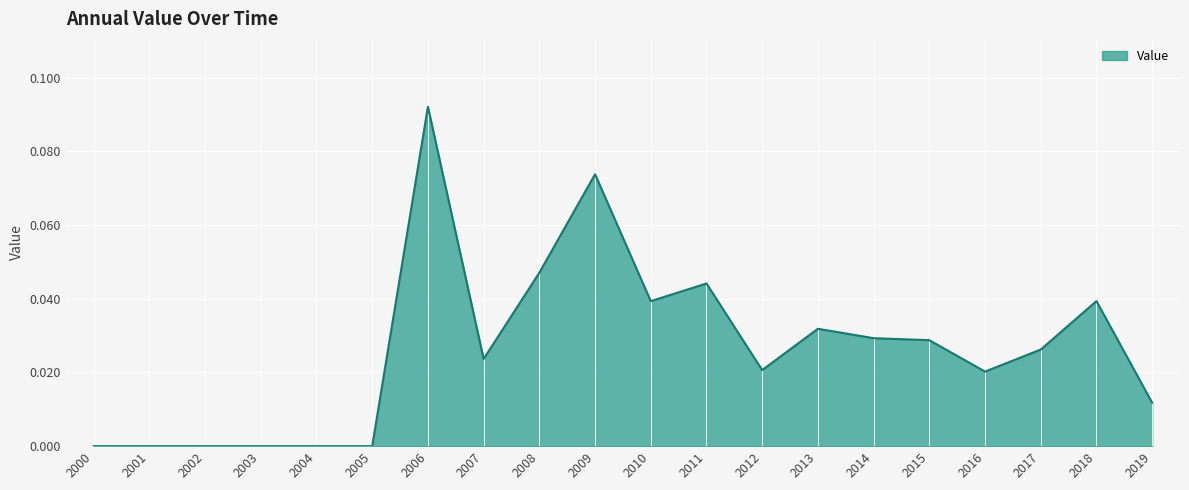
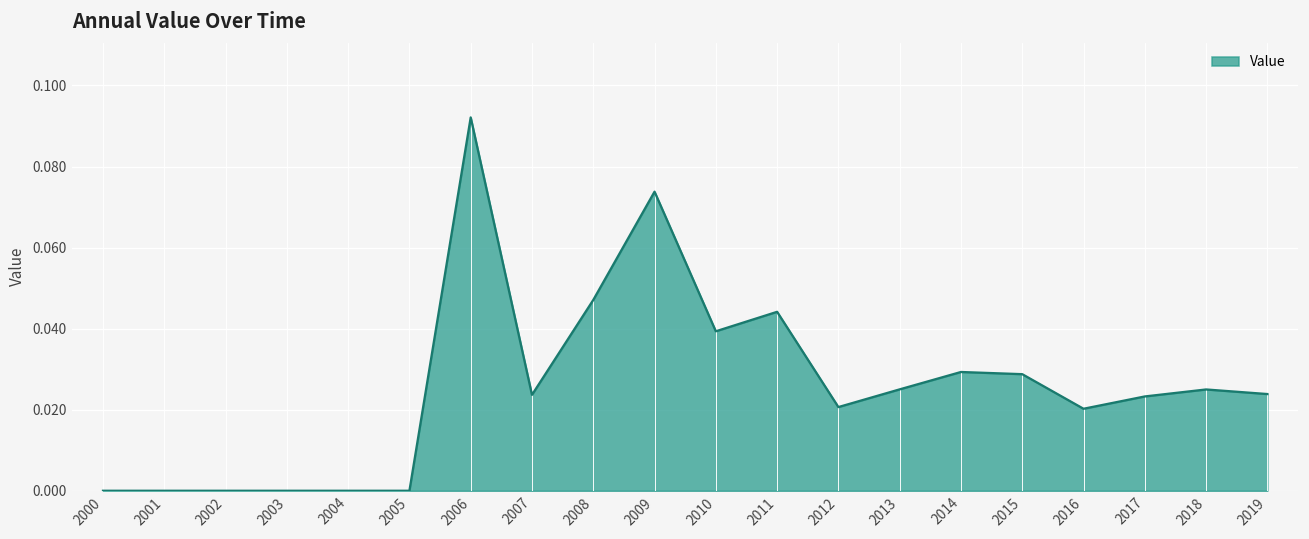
2013: 0.032 -> 0.025
2017: 0.026 -> 0.023
2018: 0.039 -> 0.025
2019: 0.012 -> 0.024
